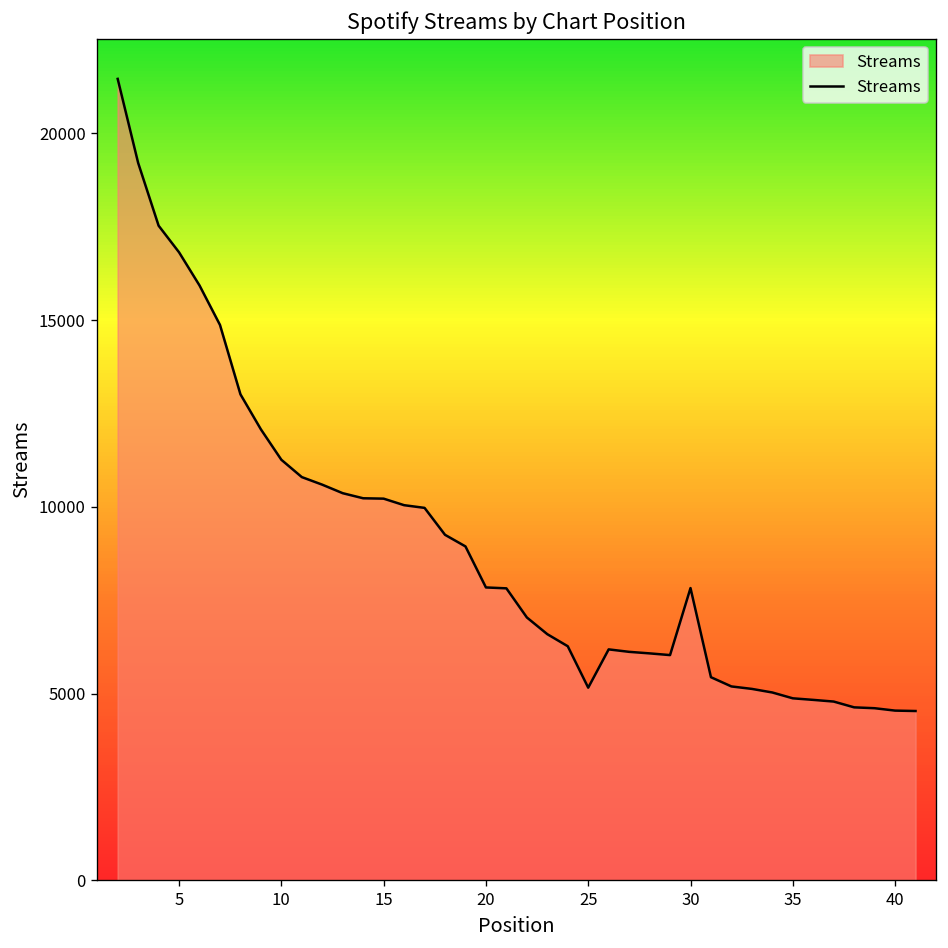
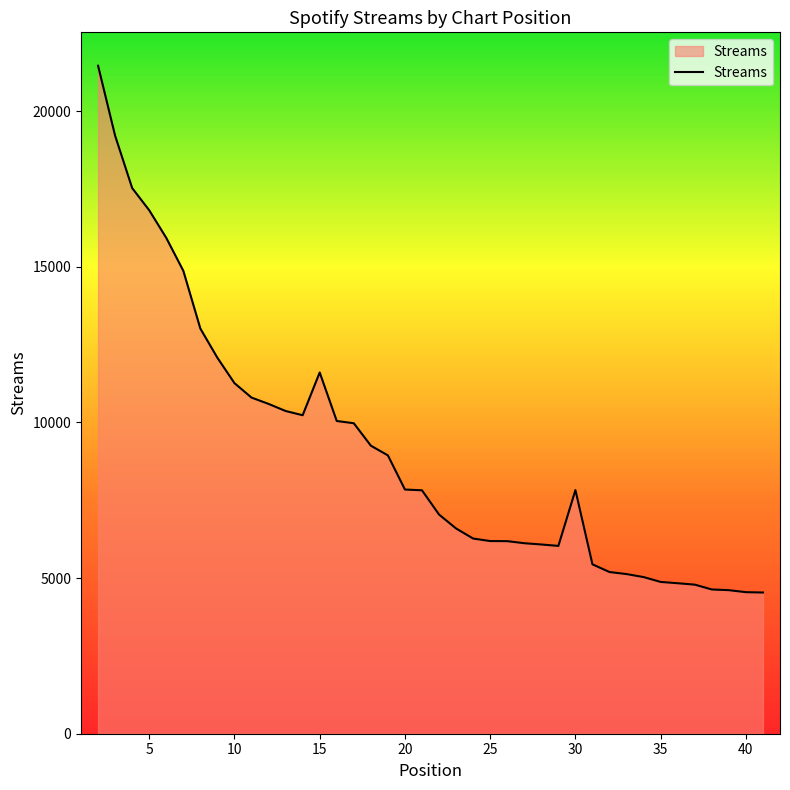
15: 10200 -> 11600
25: 5200 -> 6200
